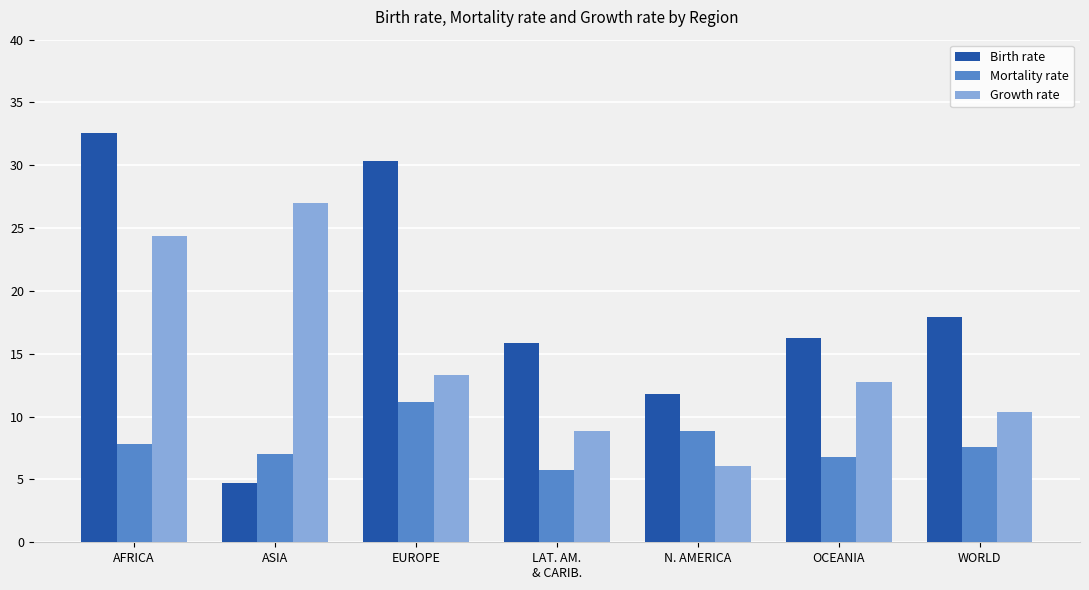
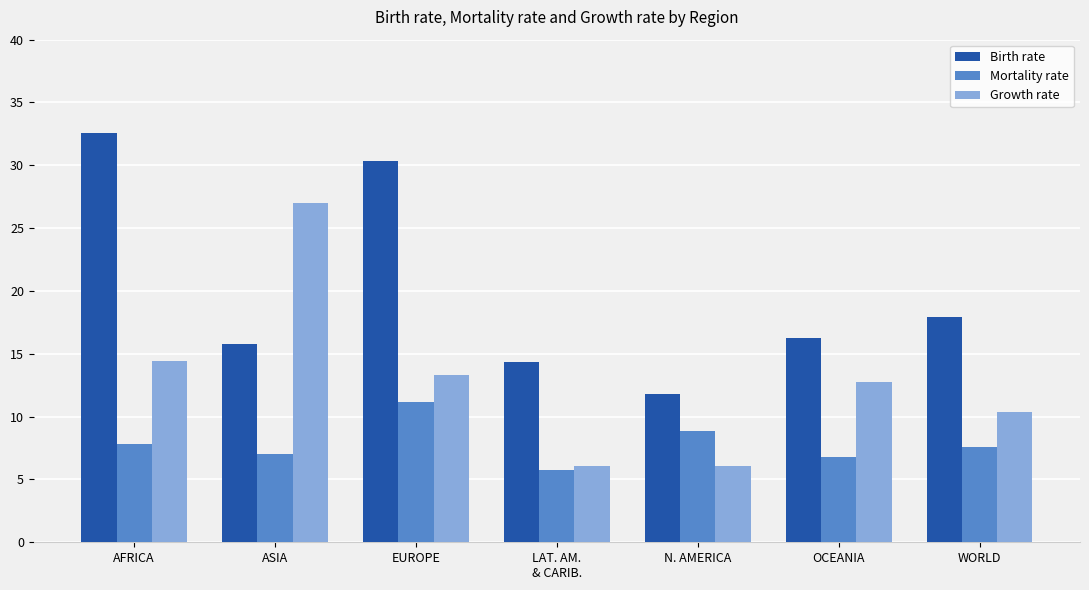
Growth rate, AFRICA: 24.4 -> 14.4
Birth rate, ASIA: 4.7 -> 15.8
Birth rate, LAT. AM. & CARIB.: 15.9 -> 14.4
Growth rate, LAT. AM. & CARIB.: 8.9 -> 6.1
